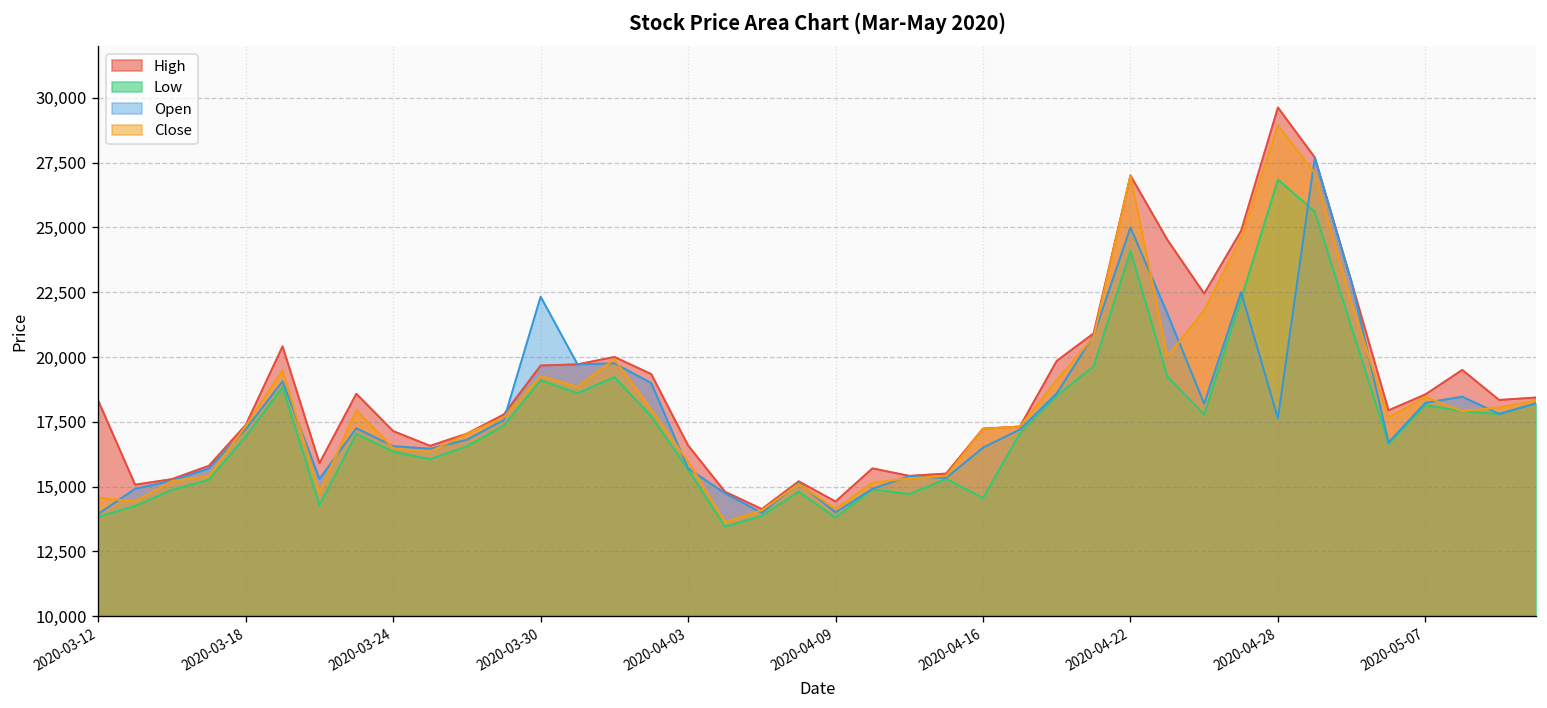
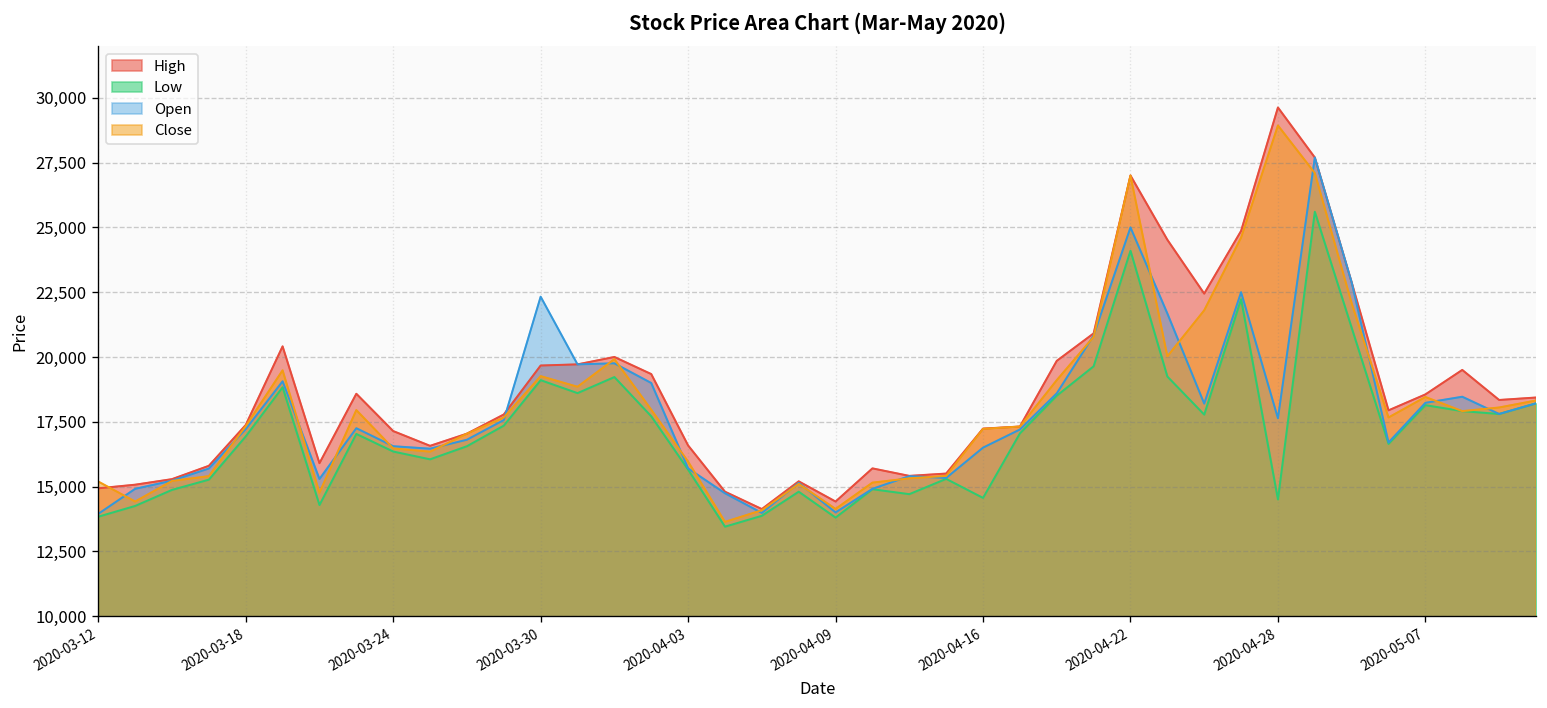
High, 2020-03-12: 18,300 -> 14,900
Close, 2020-03-12: 14,600 -> 15,200
Low, 2020-04-28: 26,900 -> 14,500
